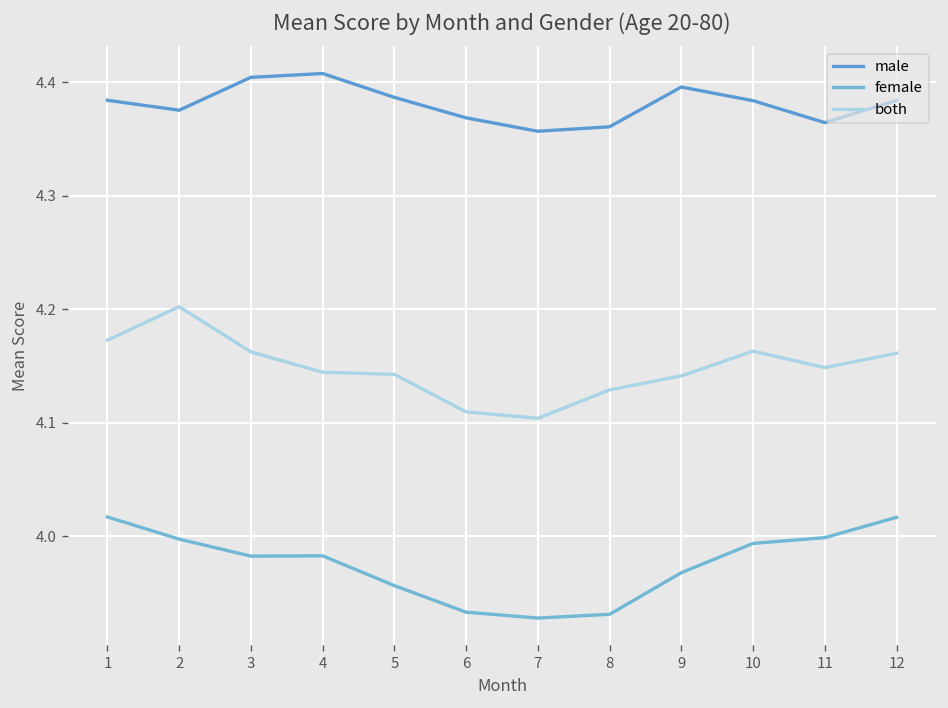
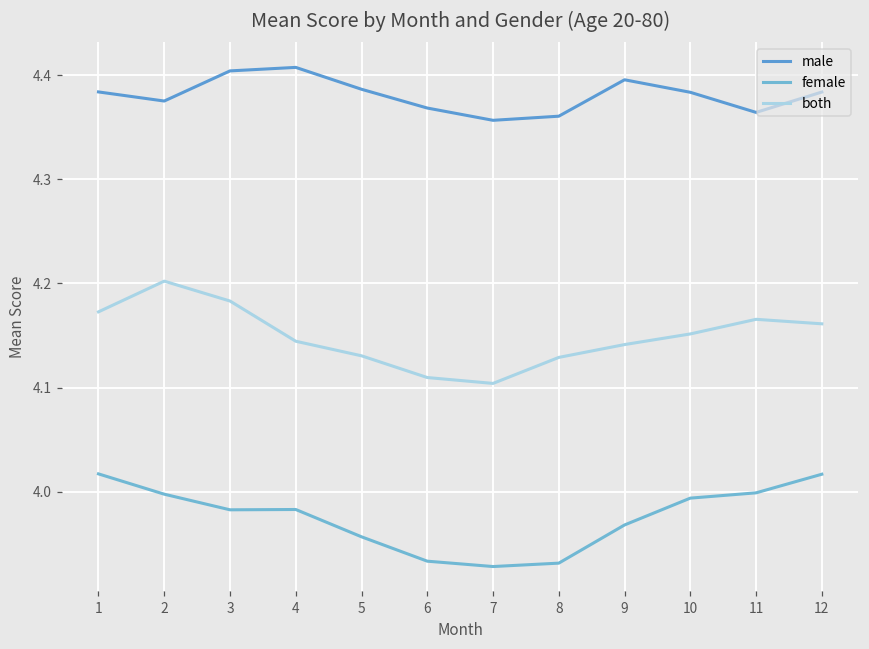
both, 3: 4.16 -> 4.18
both, 5: 4.14 -> 4.13
both, 10: 4.16 -> 4.15
both, 11: 4.15 -> 4.17
